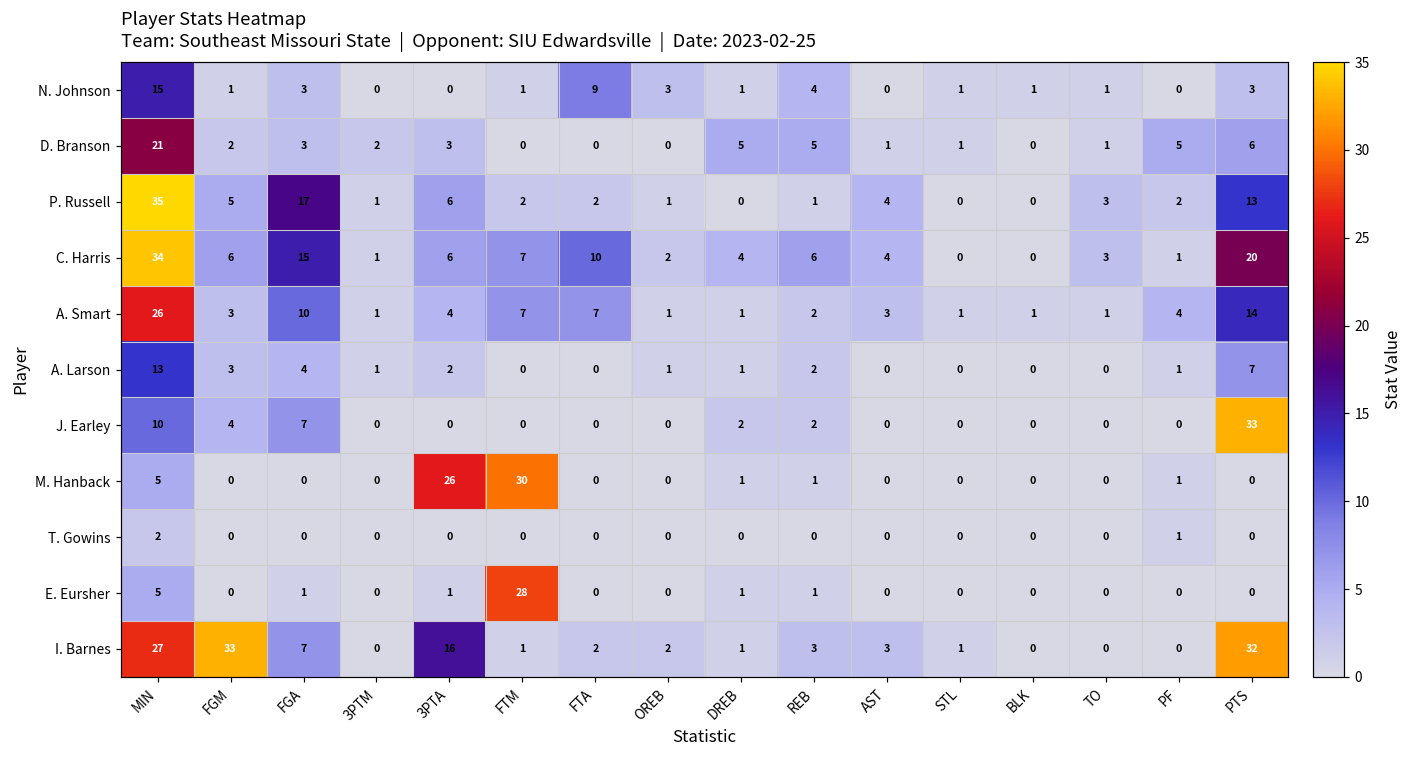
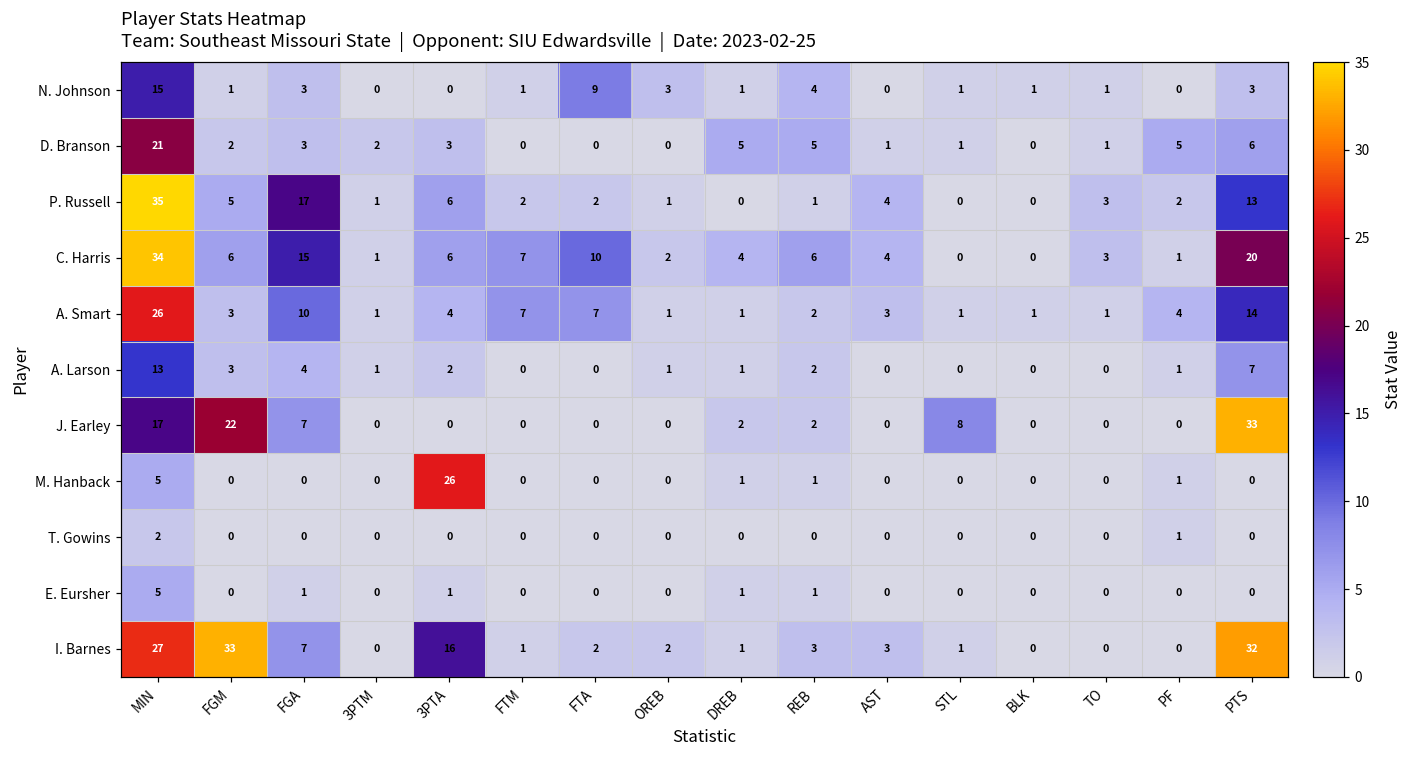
J. Earley, MIN: 10 -> 17
J. Earley, FGM: 4 -> 22
J. Earley, STL: 0 -> 8
M. Hanback, FTM: 30 -> 0
E. Eursher, FTM: 28 -> 0
